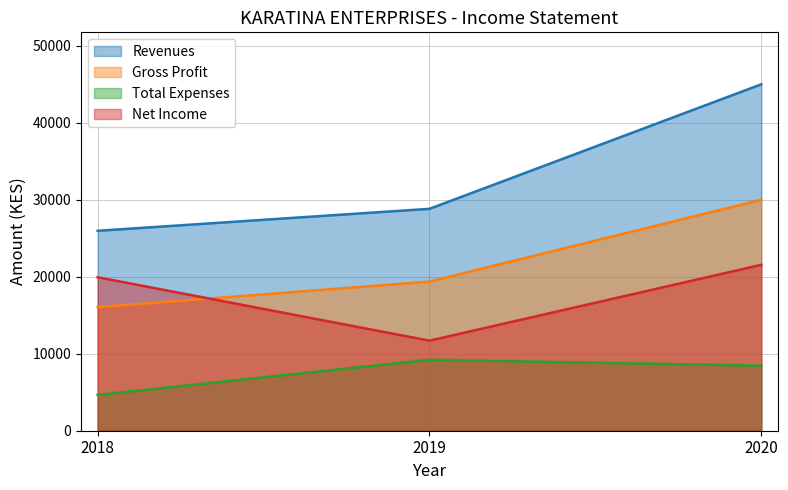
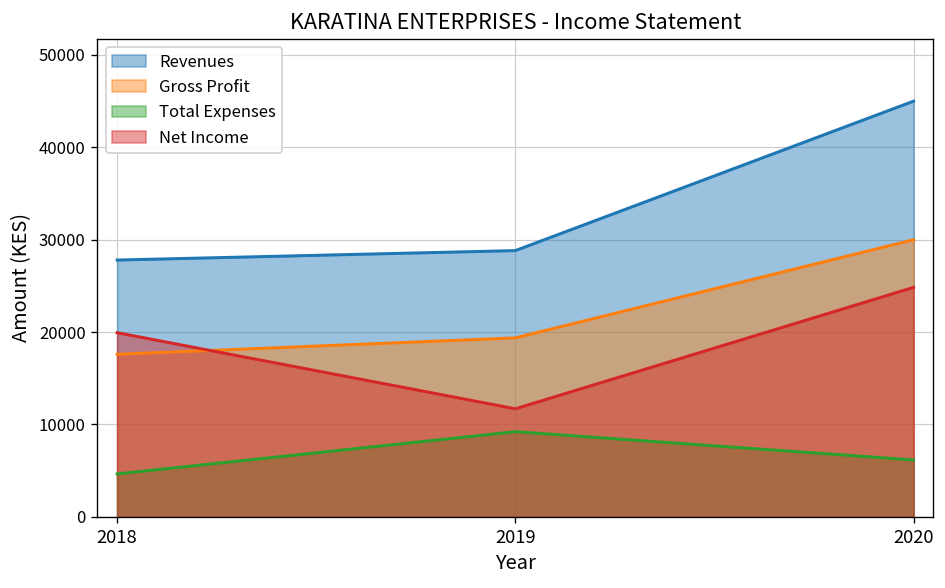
Revenues, 2018: 26000 -> 28000
Gross Profit, 2018: 16000 -> 18000
Total Expenses, 2020: 8000 -> 6000
Net Income, 2020: 22000 -> 25000
